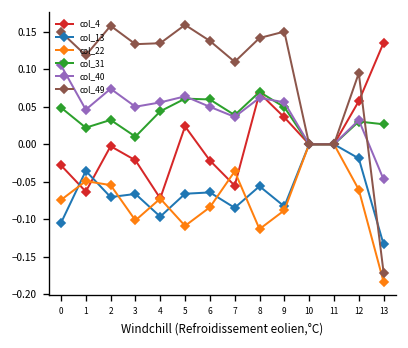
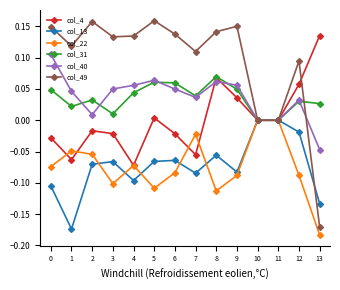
col_13, 1: -0.04 -> -0.17
col_4, 2: 0.00 -> -0.02
col_40, 2: 0.07 -> 0.01
col_4, 5: 0.02 -> 0.00
col_22, 7: -0.04 -> -0.02
col_22, 12: -0.06 -> -0.09
